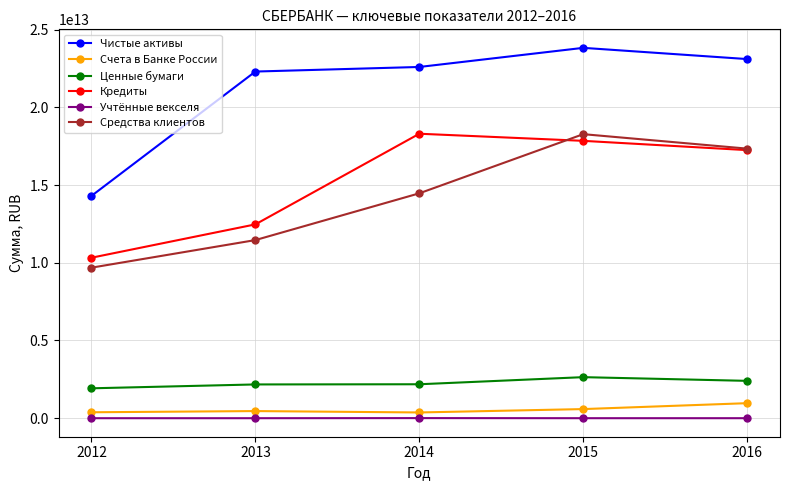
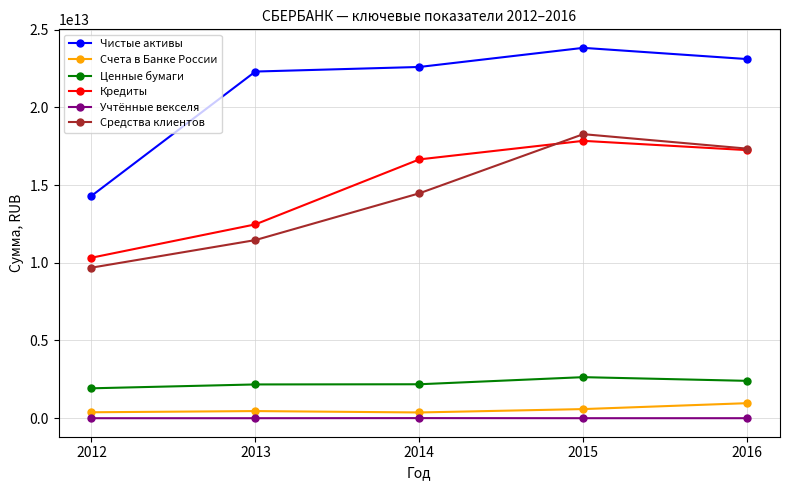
Кредиты, 2014: 18300000000000 -> 16600000000000
